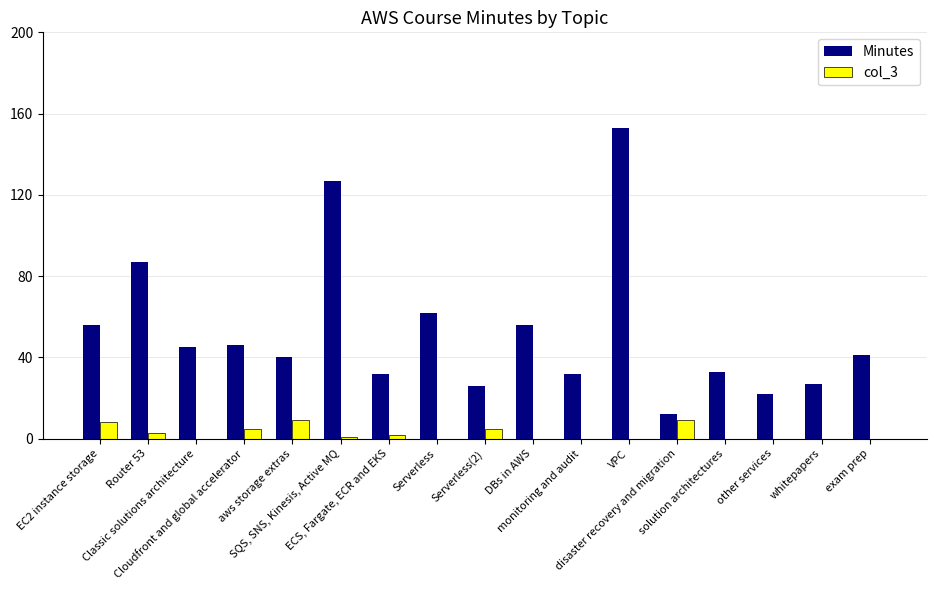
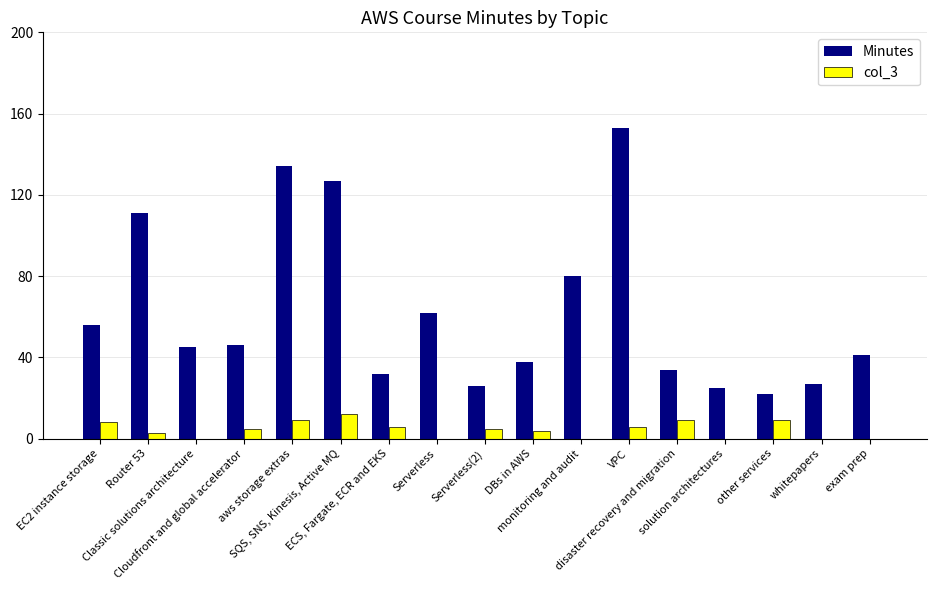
Minutes, Router 53: 87 -> 111
Minutes, aws storage extras: 40 -> 134
col_3, SQS, SNS, Kinesis, Active MQ: 1 -> 12
col_3, ECS, Fargate, ECR and EKS: 2 -> 6
Minutes, DBs in AWS: 56 -> 38
col_3, DBs in AWS: 0 -> 4
Minutes, monitoring and audit: 32 -> 80
col_3, VPC: 0 -> 6
Minutes, disaster recovery and migration: 12 -> 34
Minutes, solution architectures: 33 -> 25
col_3, other services: 0 -> 9
